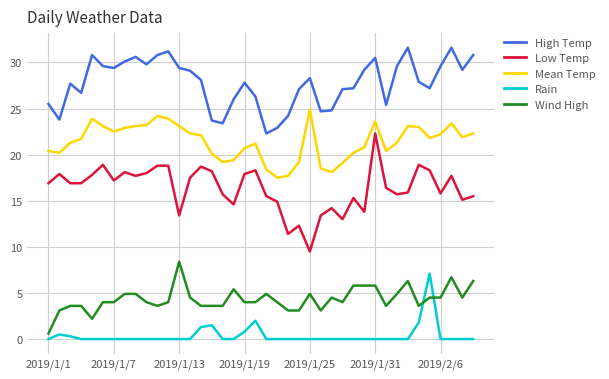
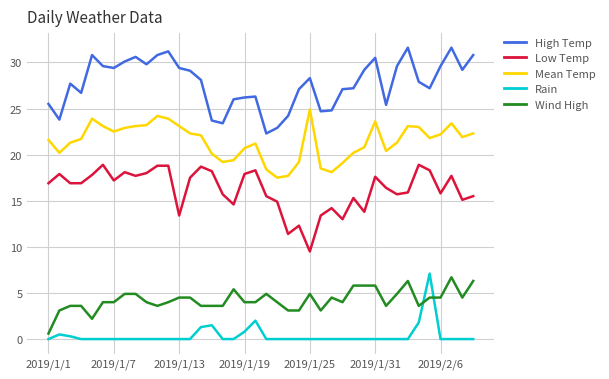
Mean Temp, 2019/1/1: 20 -> 22
Wind High, 2019/1/13: 8 -> 5
High Temp, 2019/1/19: 28 -> 26
Low Temp, 2019/1/31: 22 -> 18
